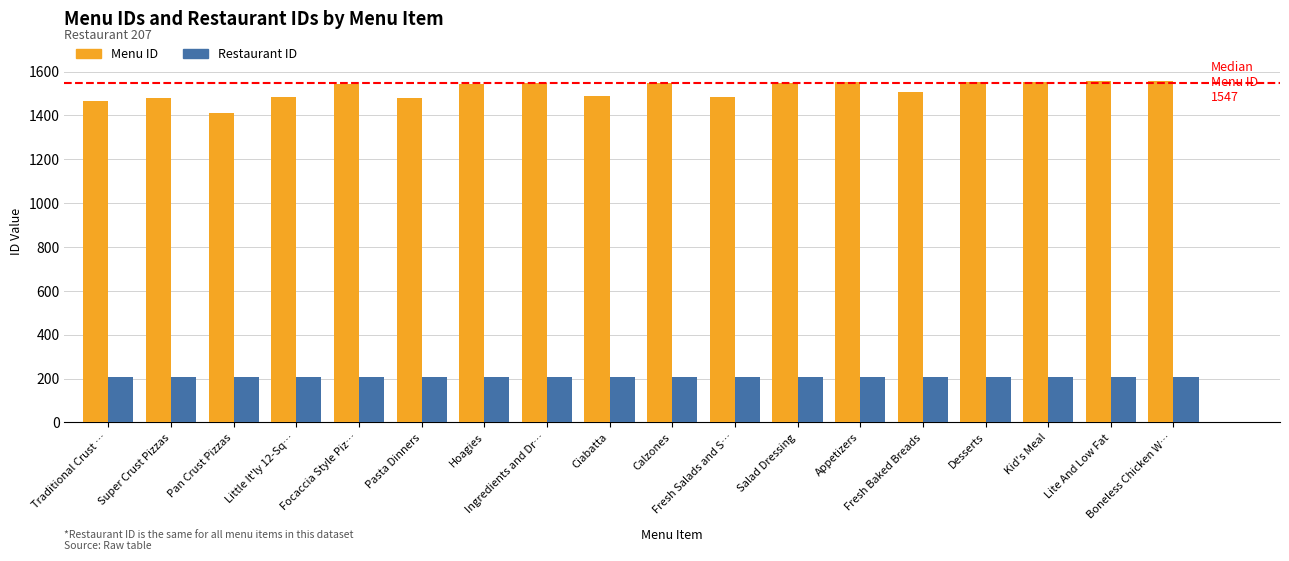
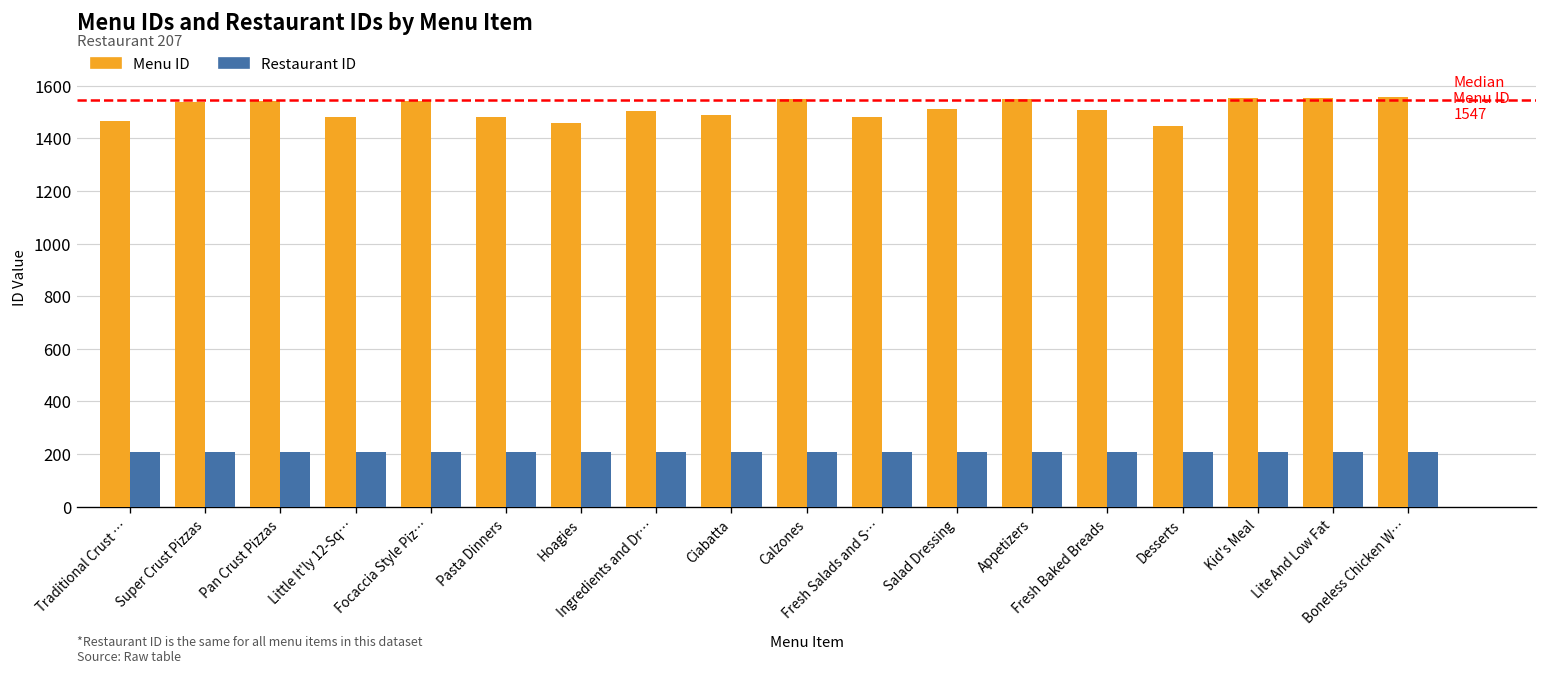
Menu ID, Super Crust Pizzas: 1480 -> 1540
Menu ID, Pan Crust Pizzas: 1410 -> 1540
Menu ID, Hoagies: 1550 -> 1460
Menu ID, Ingredients and Dr…: 1550 -> 1500
Menu ID, Salad Dressing: 1550 -> 1510
Menu ID, Desserts: 1550 -> 1450
